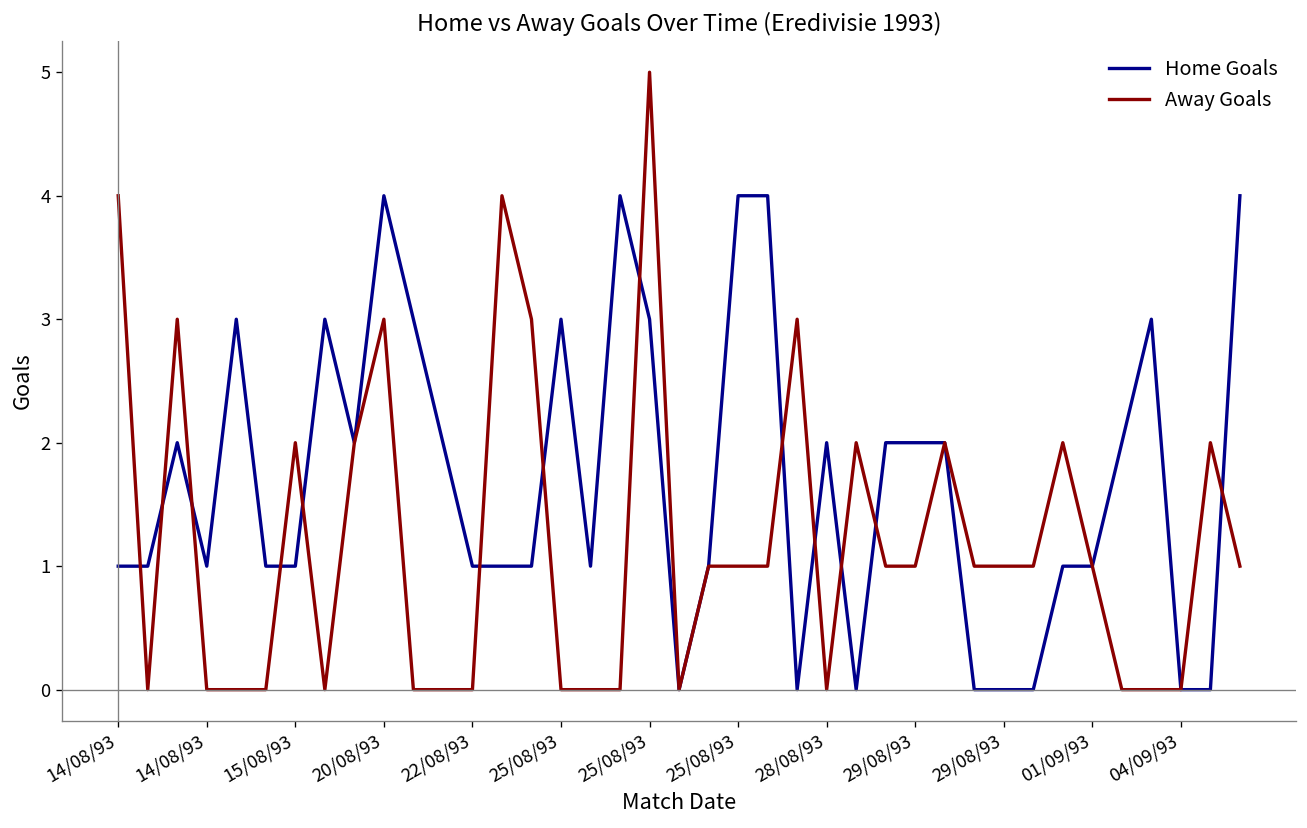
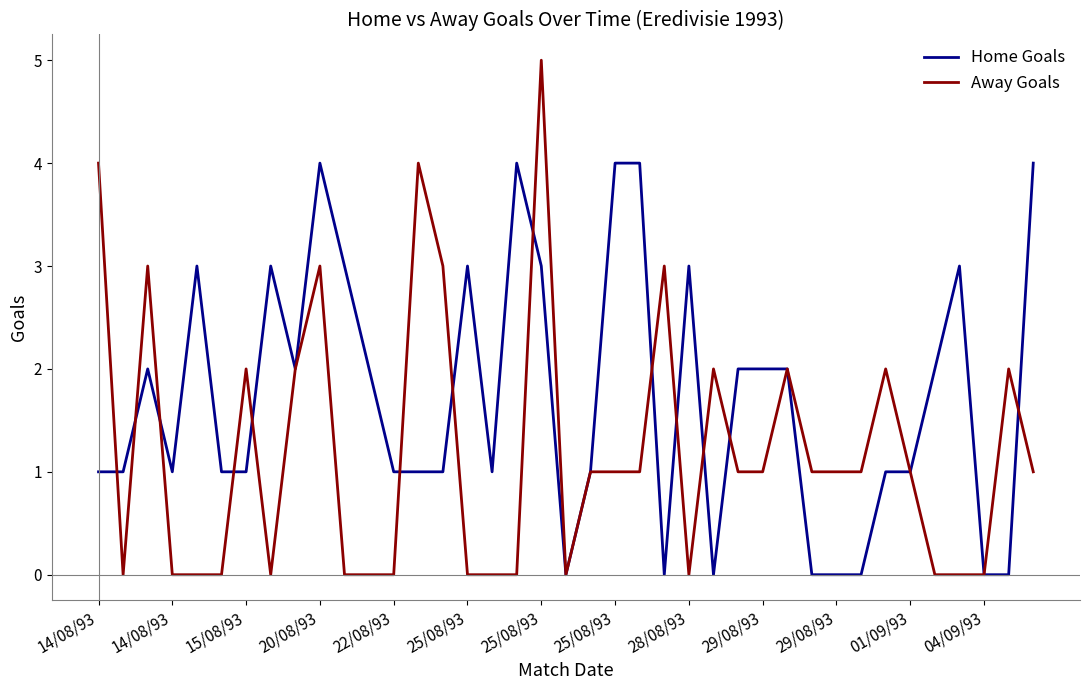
Home Goals, 28/08/93: 2 -> 3
